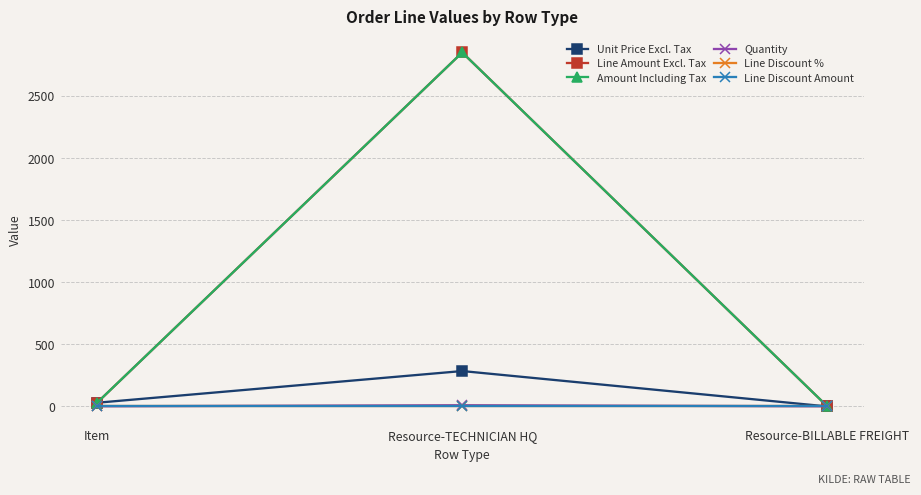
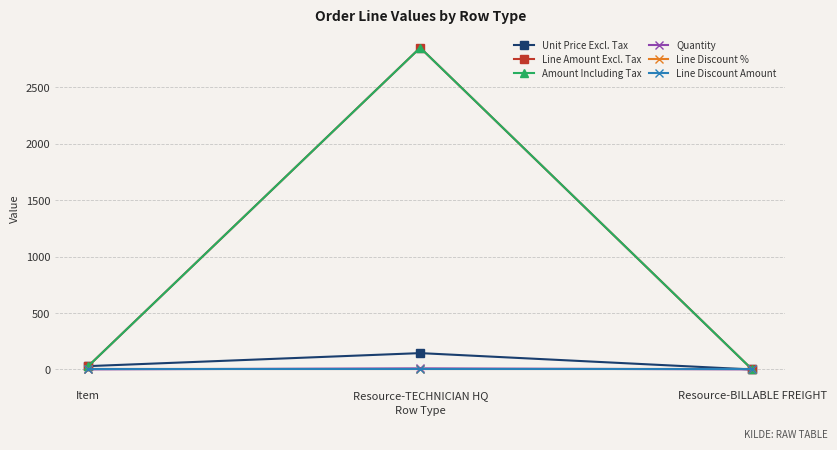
Unit Price Excl. Tax, Resource-TECHNICIAN HQ: 290 -> 150
